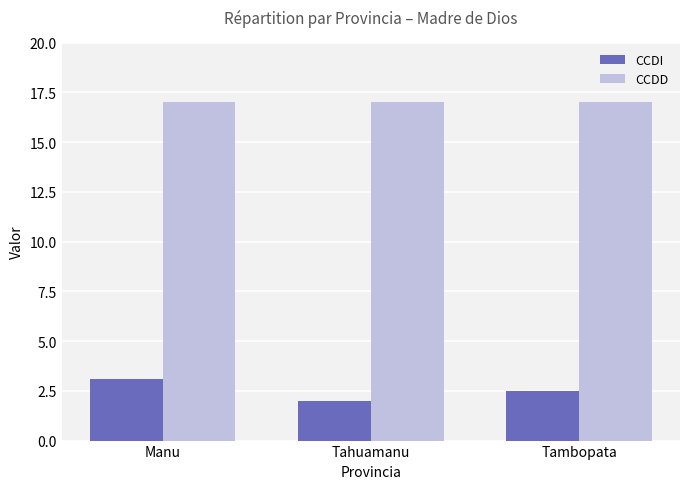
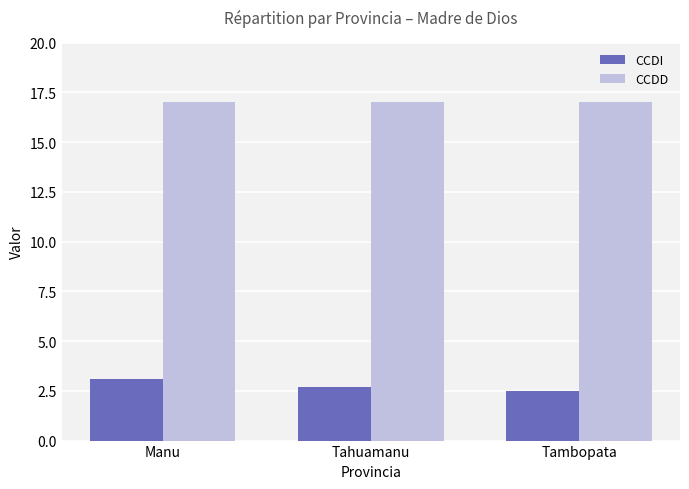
CCDI, Tahuamanu: 2.0 -> 2.7
